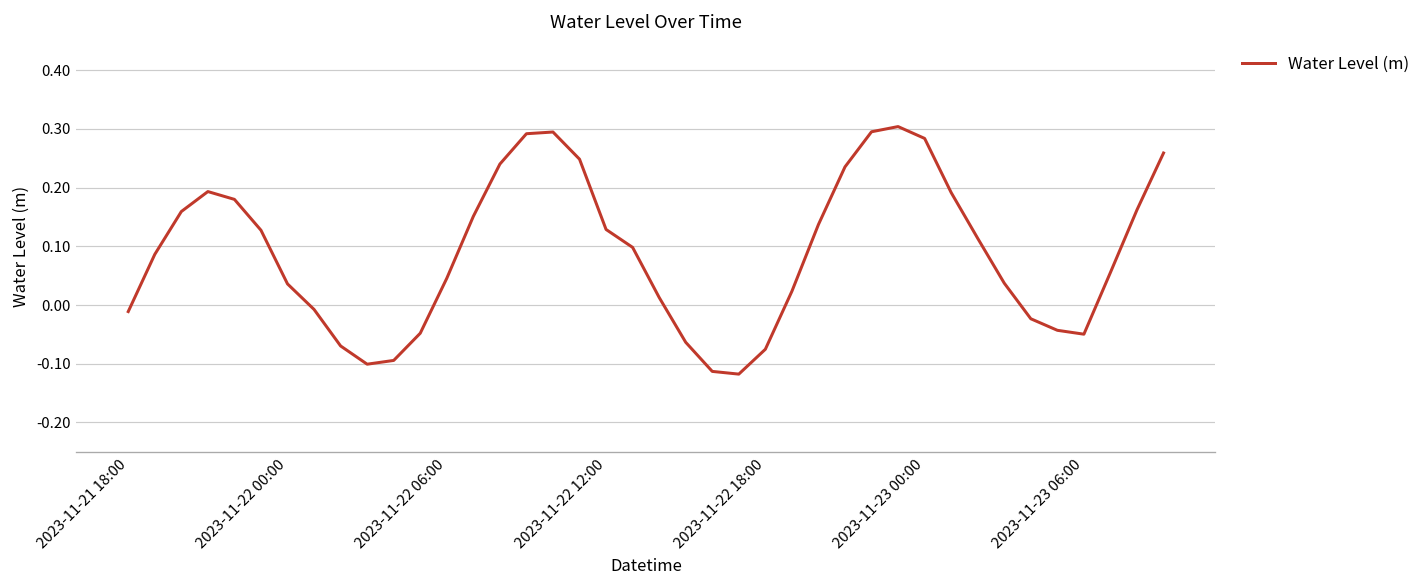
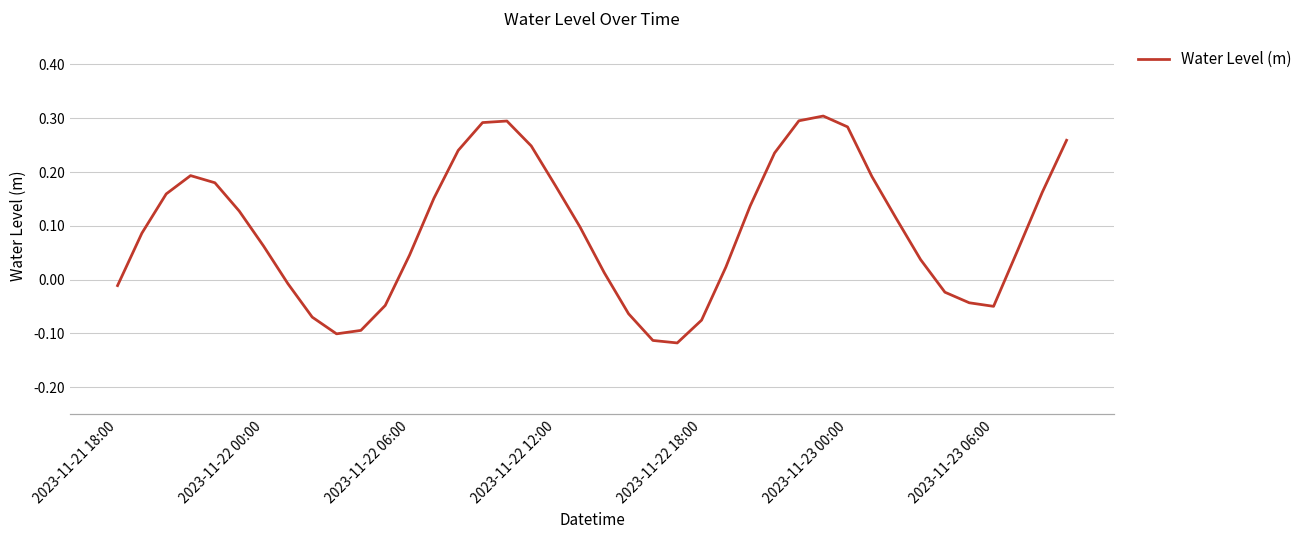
2023-11-22 00:00: 0.04 -> 0.06
2023-11-22 12:00: 0.13 -> 0.17
